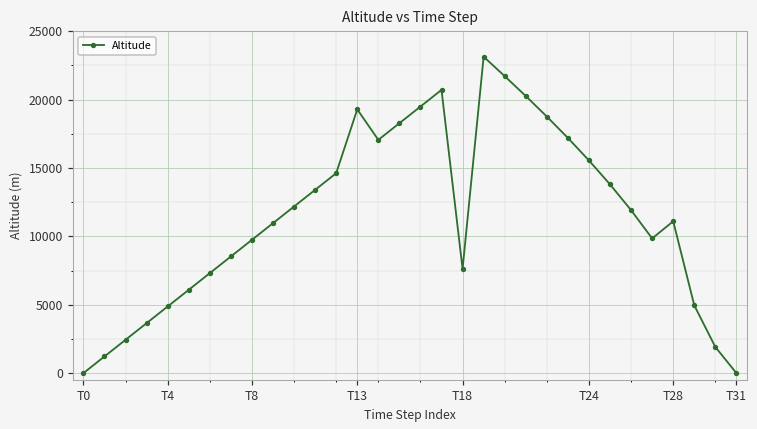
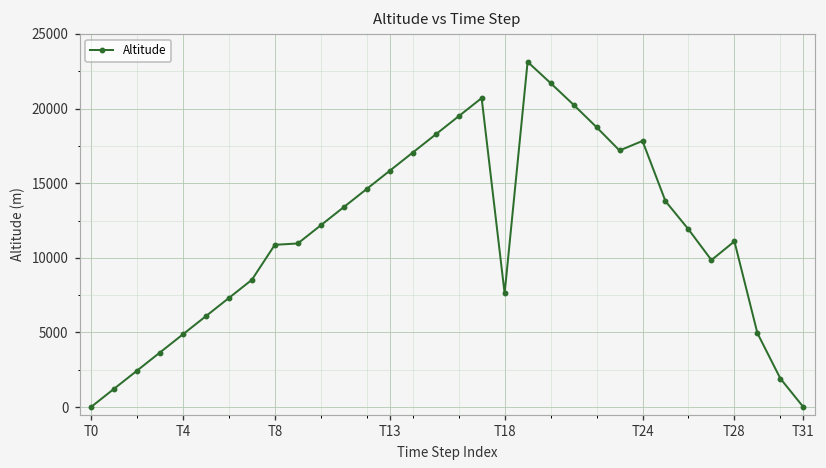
T8: 9700 -> 10900
T13: 19300 -> 15800
T24: 15500 -> 17800
